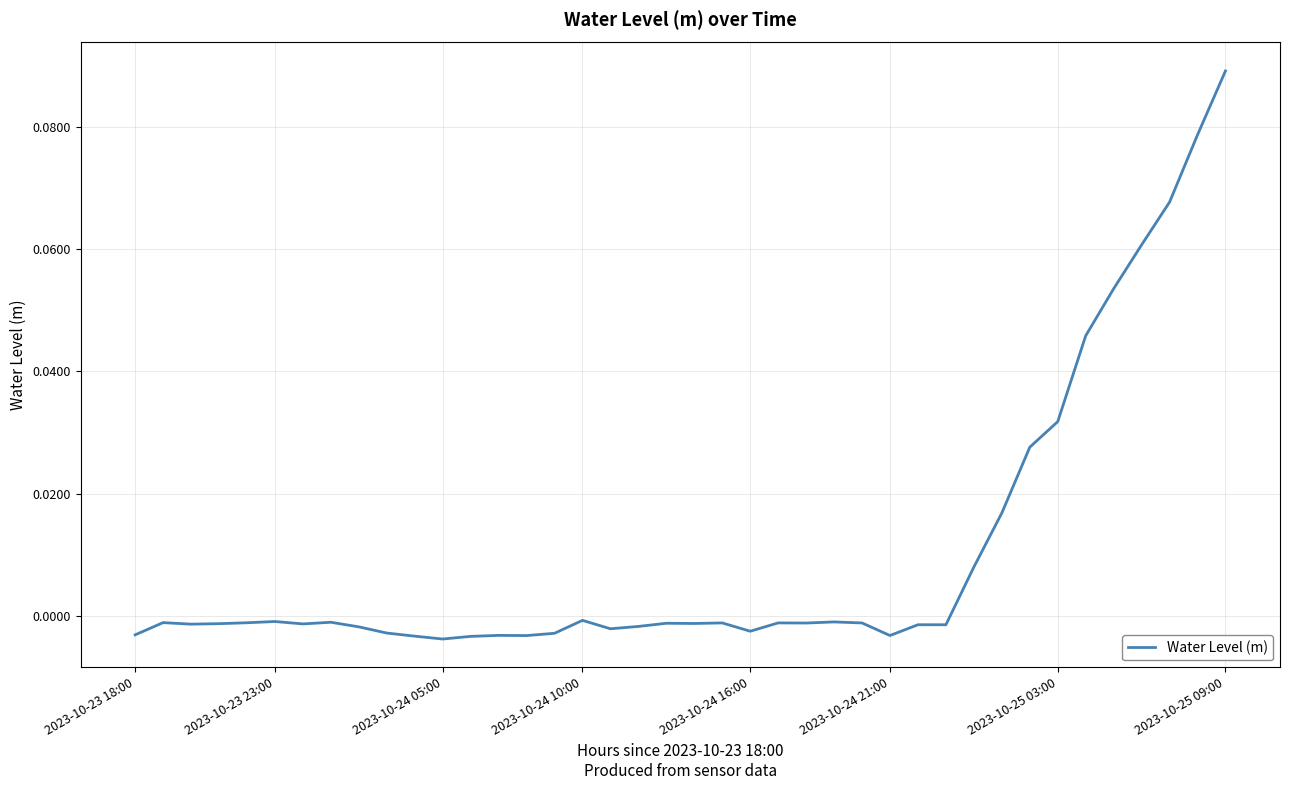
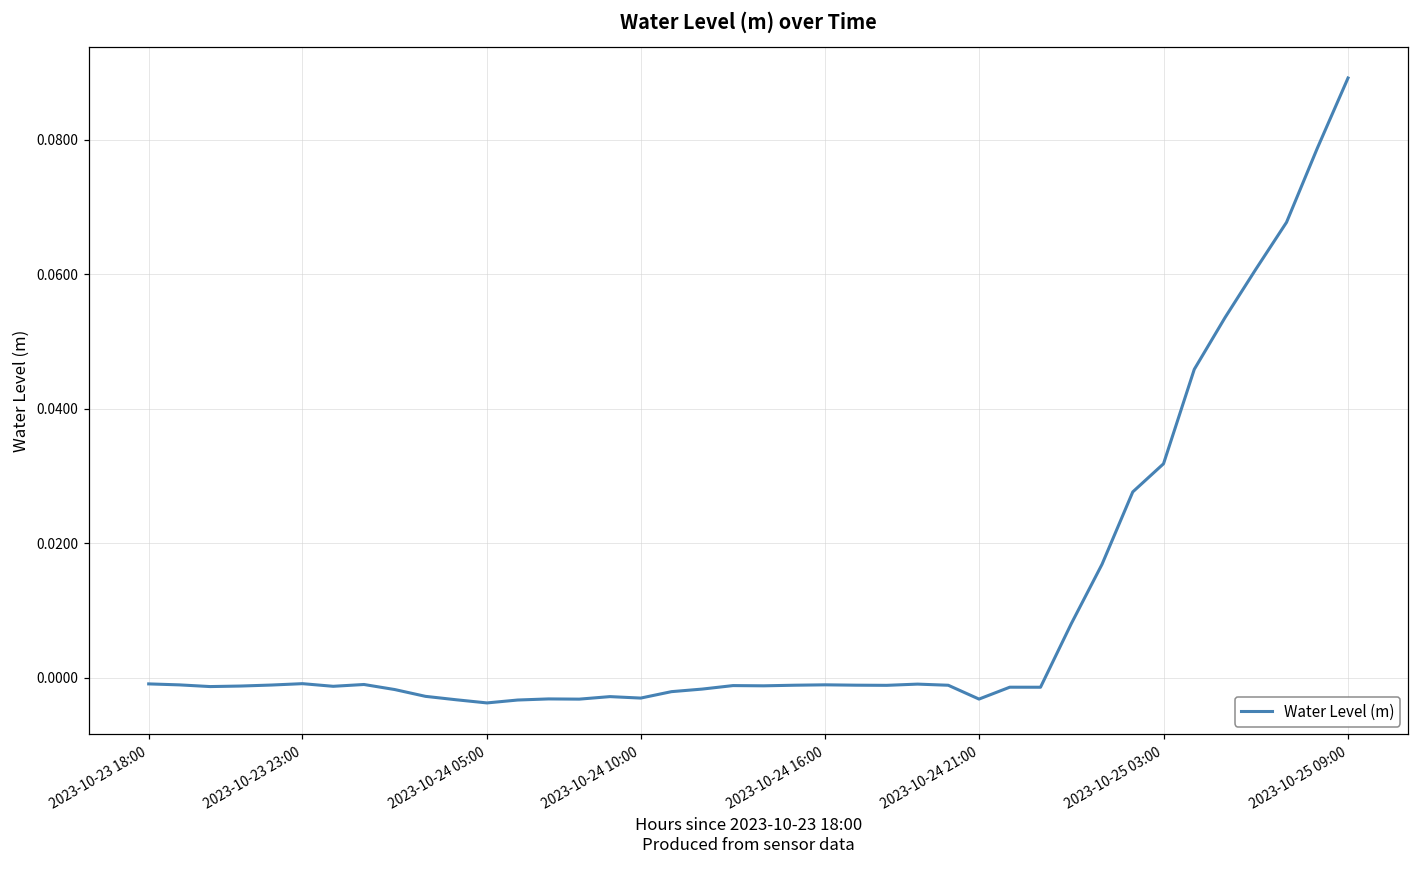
2023-10-23 18:00: -0.003 -> -0.001
2023-10-24 10:00: -0.001 -> -0.003
2023-10-24 16:00: -0.002 -> -0.001
